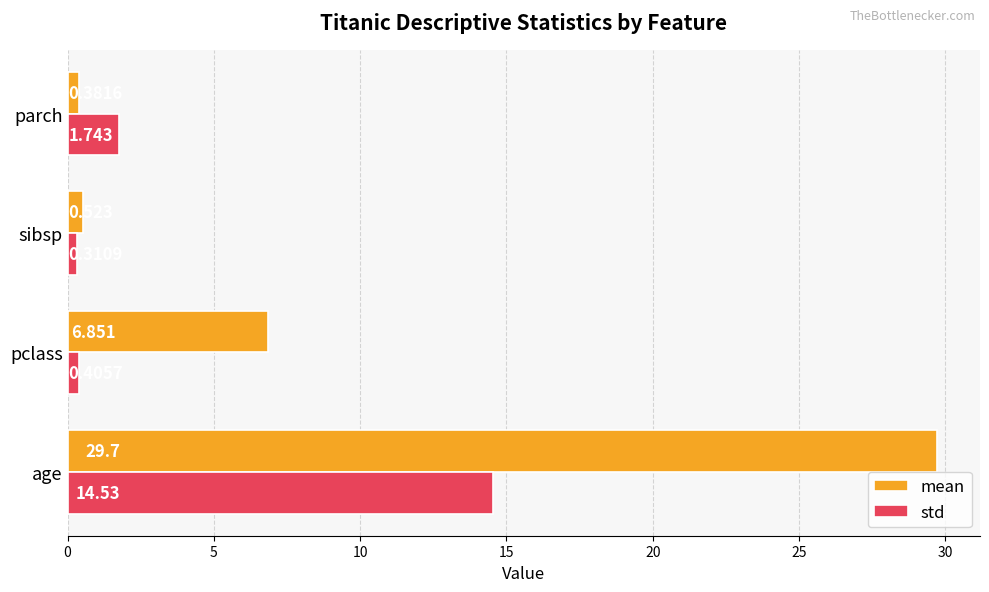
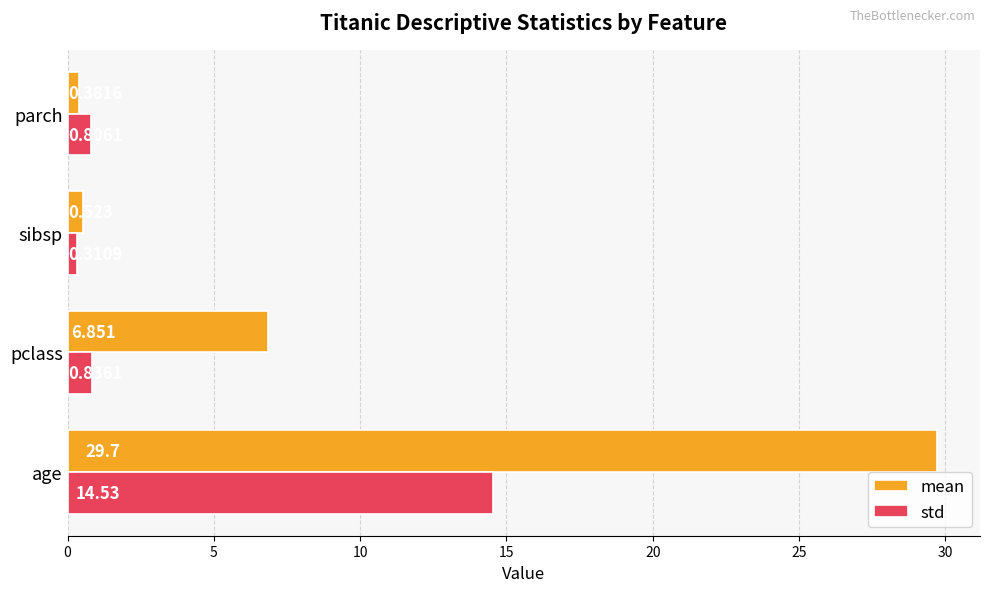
std, parch: 1.7 -> 0.8
std, pclass: 0.4 -> 0.8
